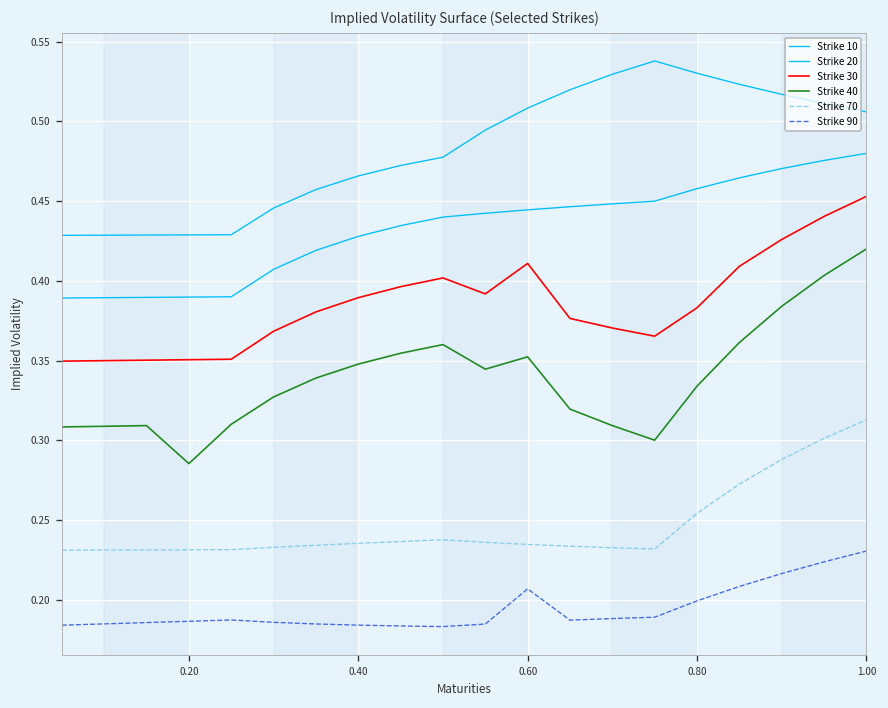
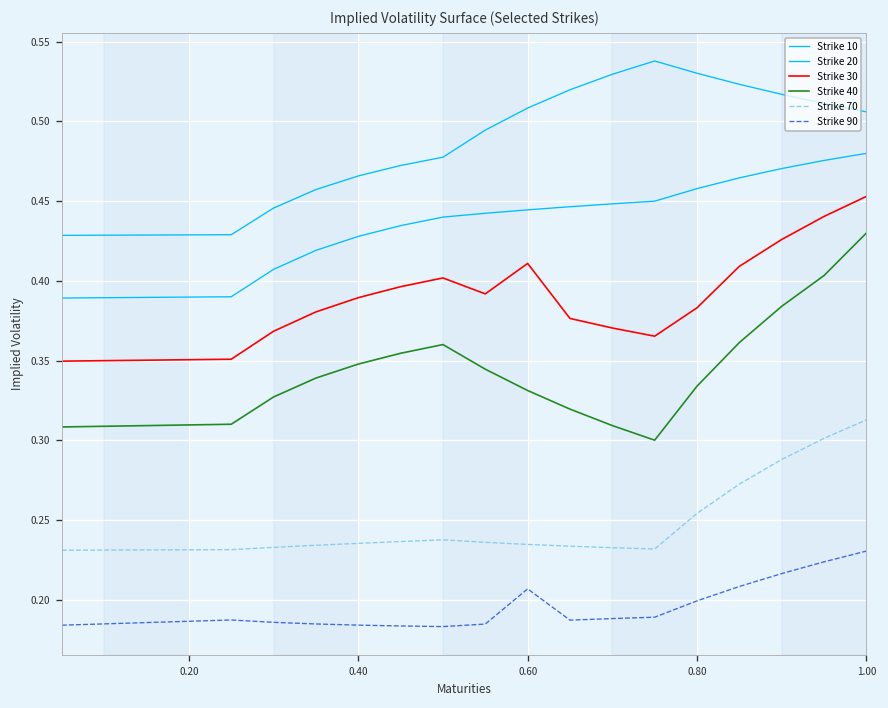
Strike 40, 0.20: 0.285 -> 0.310
Strike 40, 0.60: 0.352 -> 0.331
Strike 40, 1.00: 0.42 -> 0.43
